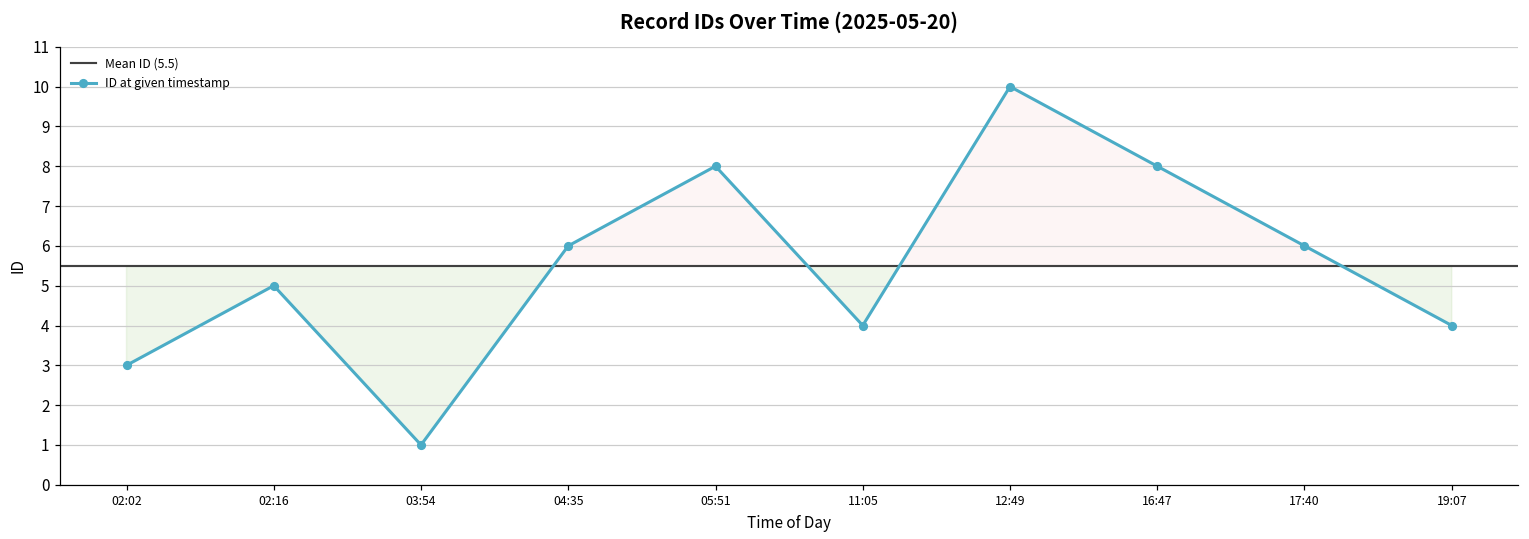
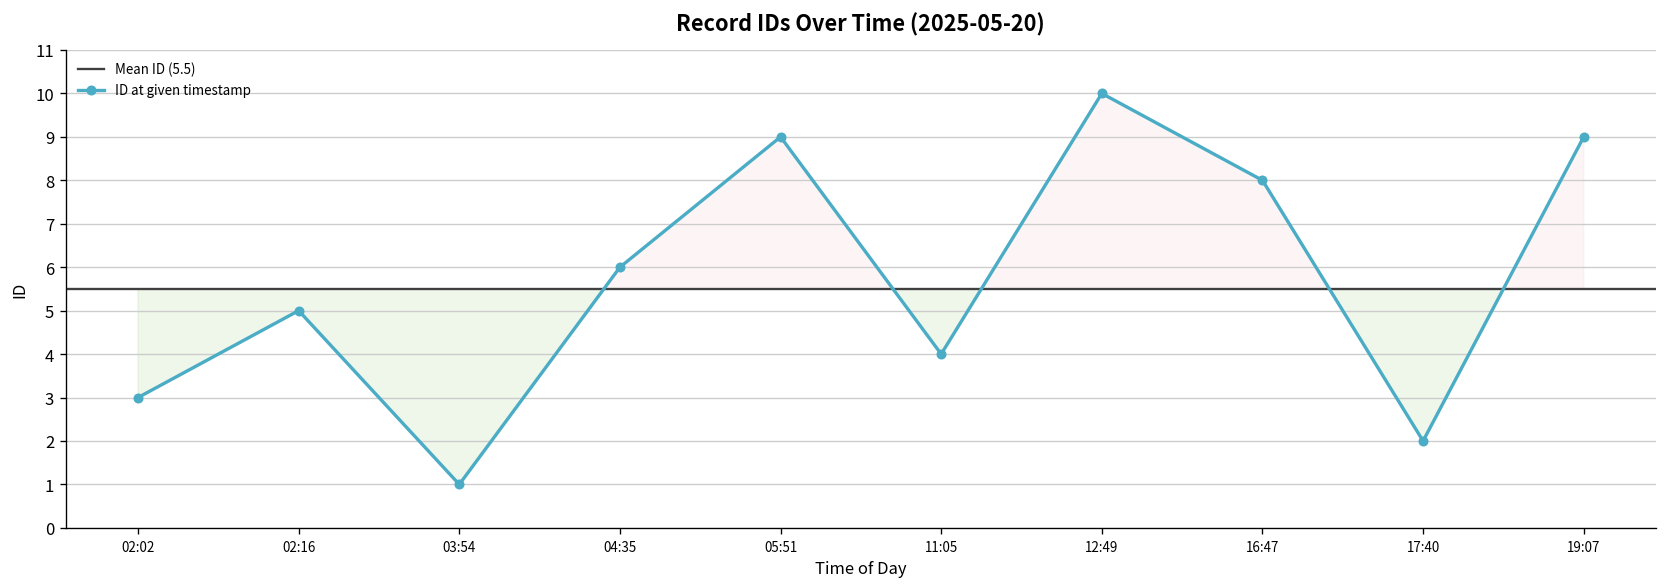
05:51: 8 -> 9
17:40: 6 -> 2
19:07: 4 -> 9
